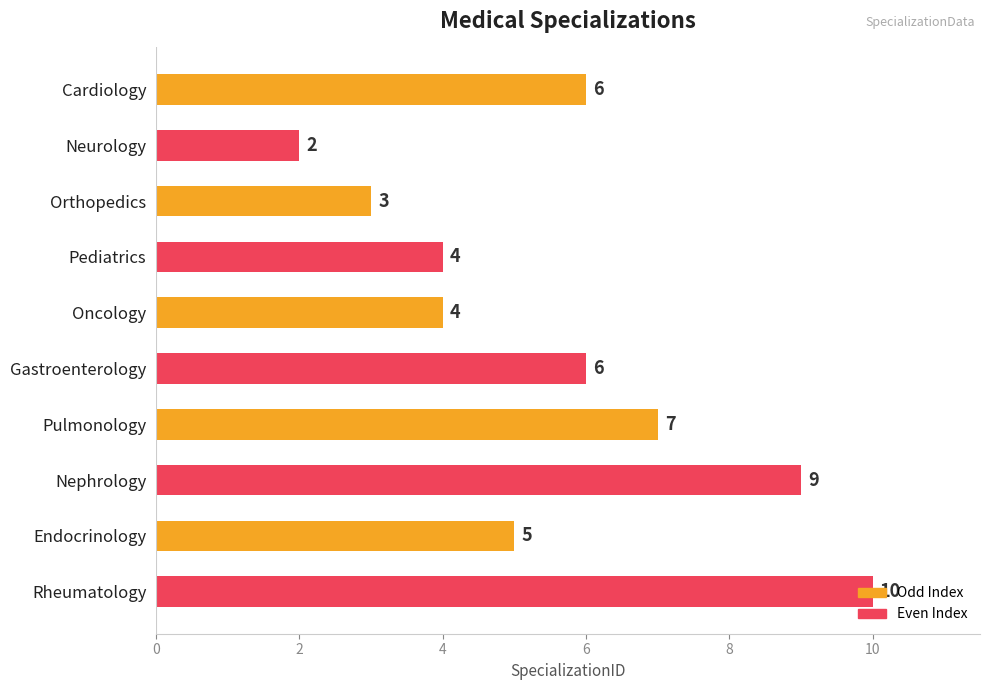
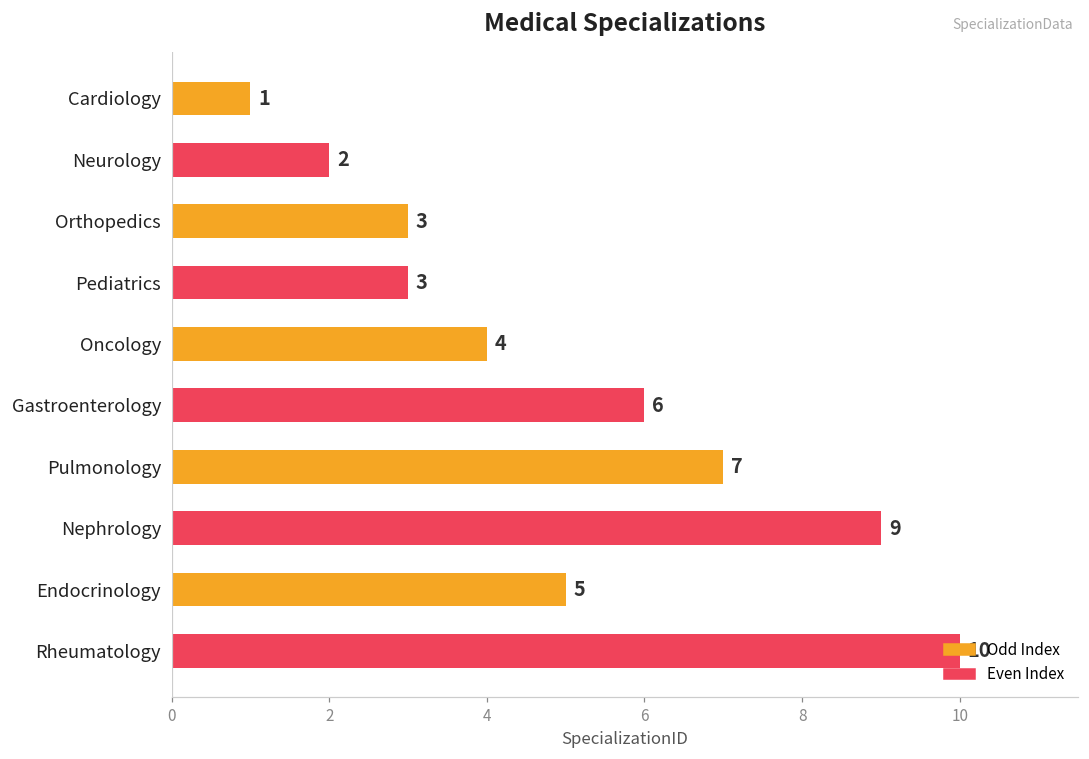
Cardiology: 6 -> 1
Pediatrics: 4 -> 3
